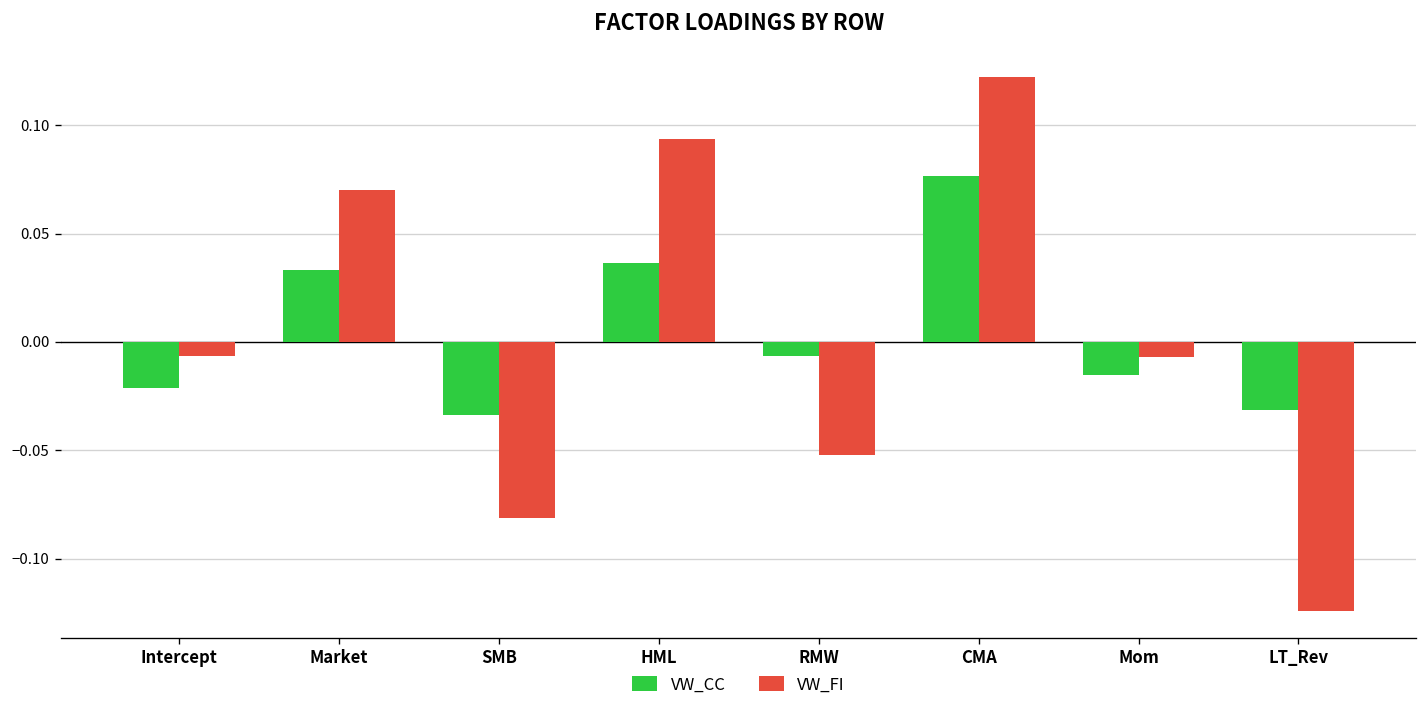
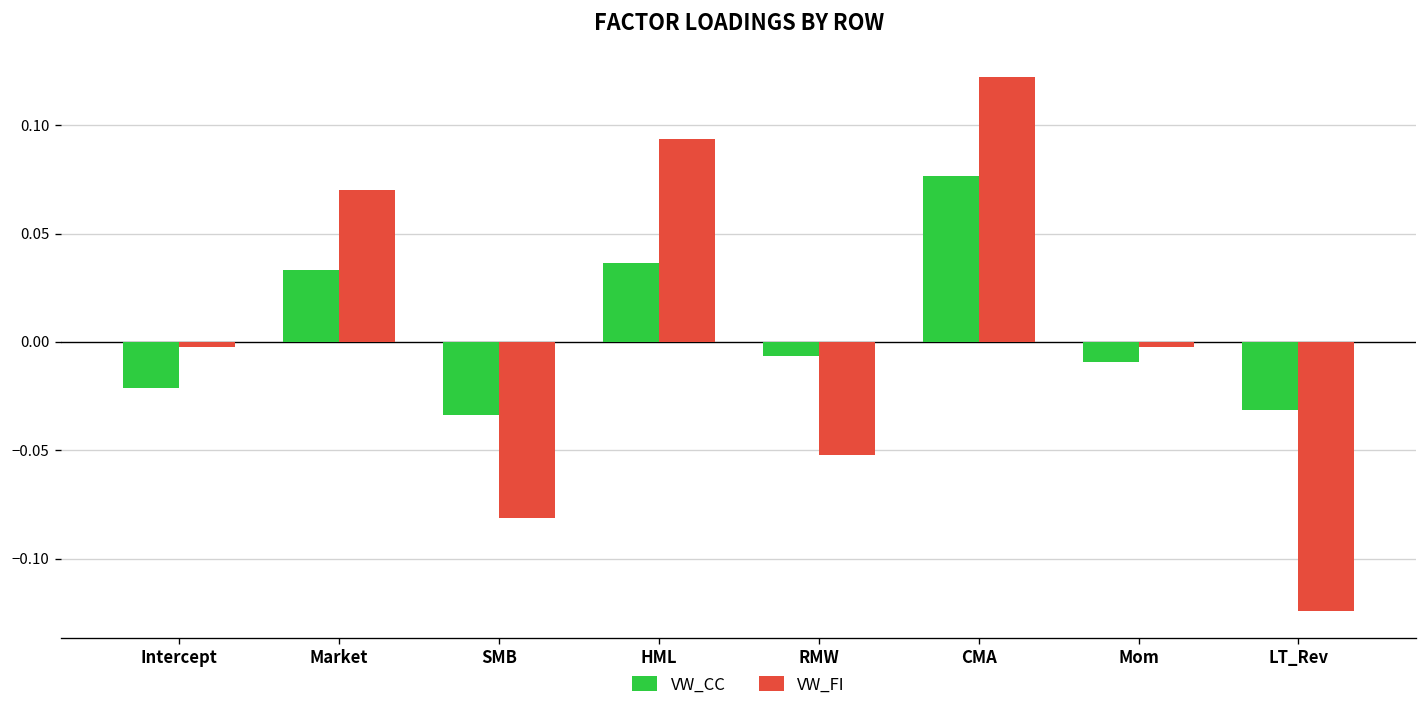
VW_FI, Intercept: -0.007 -> -0.002
VW_CC, Mom: -0.015 -> -0.009
VW_FI, Mom: -0.007 -> -0.002
